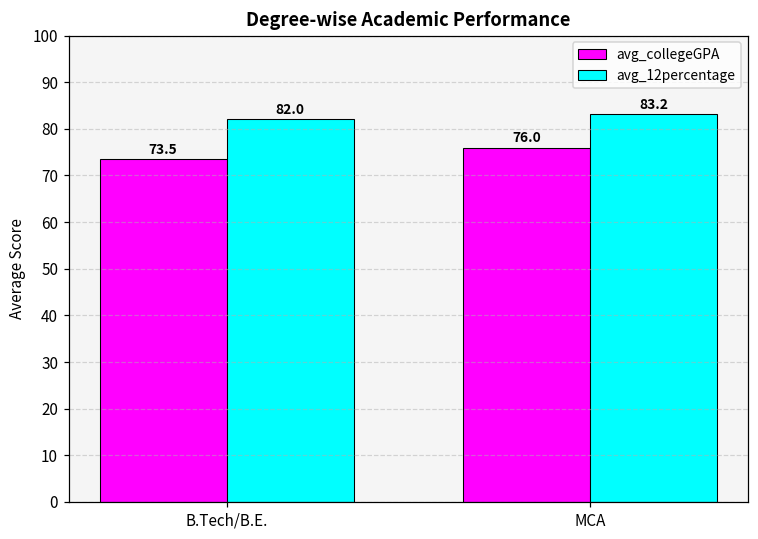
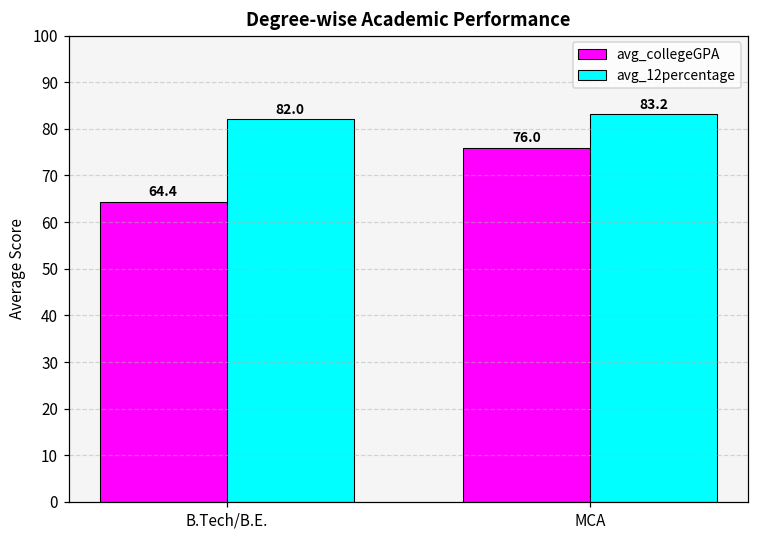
avg_collegeGPA, B.Tech/B.E.: 73.5 -> 64.4
